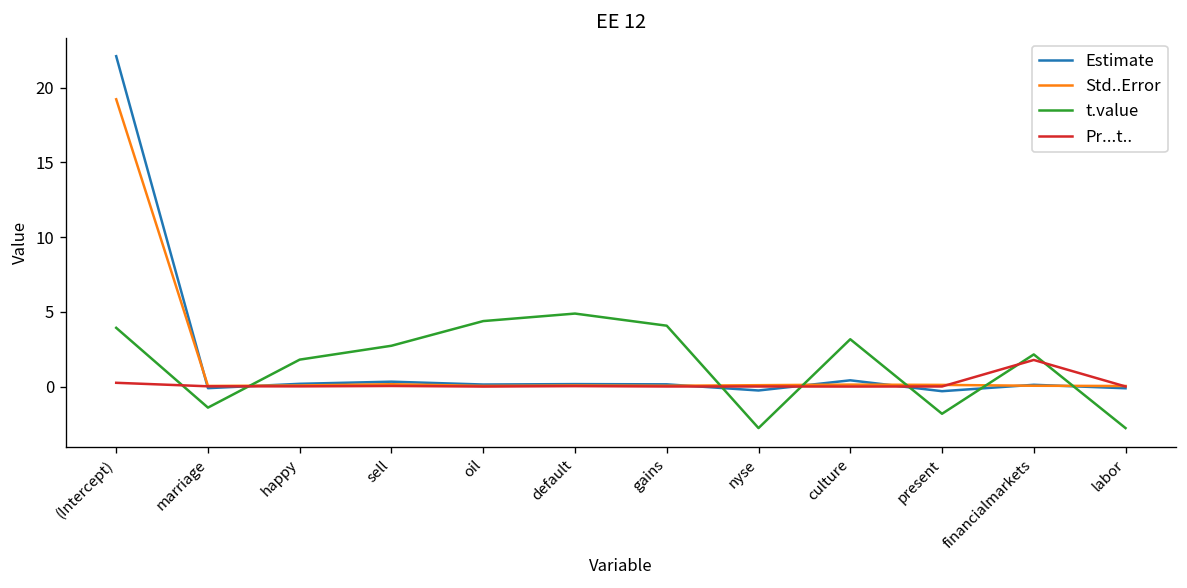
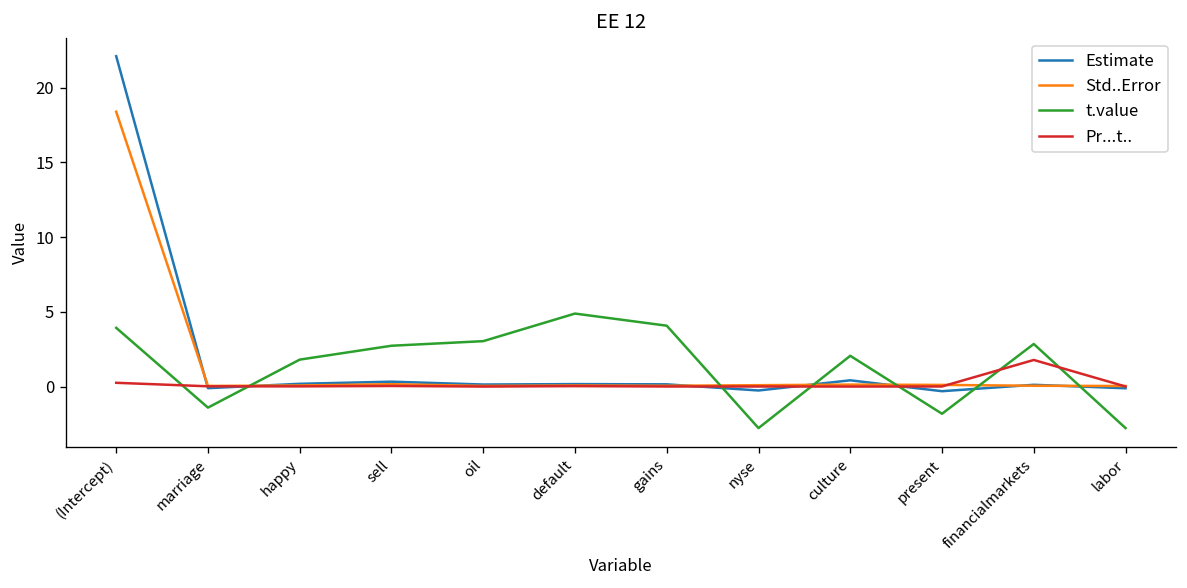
Std..Error, (Intercept): 19.2 -> 18.4
t.value, oil: 4.4 -> 3.0
t.value, culture: 3.2 -> 2.1
t.value, financialmarkets: 2.2 -> 2.9
